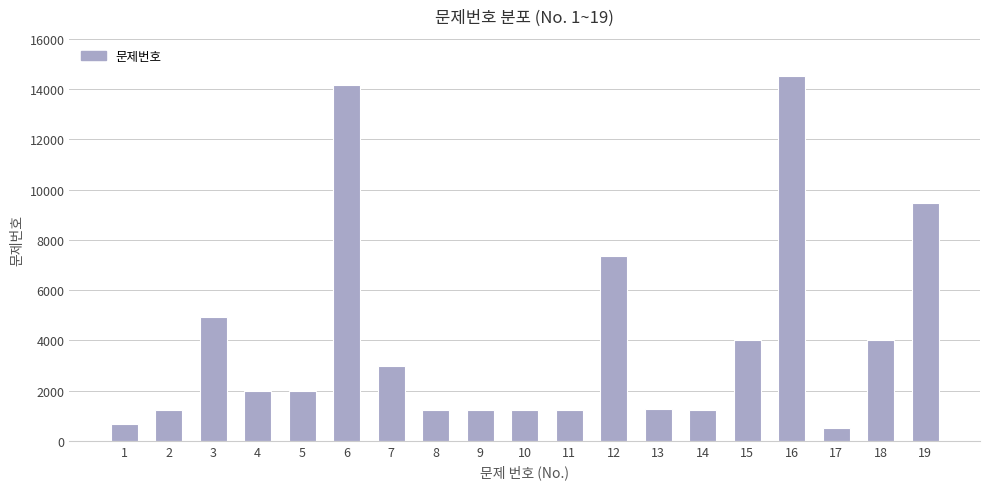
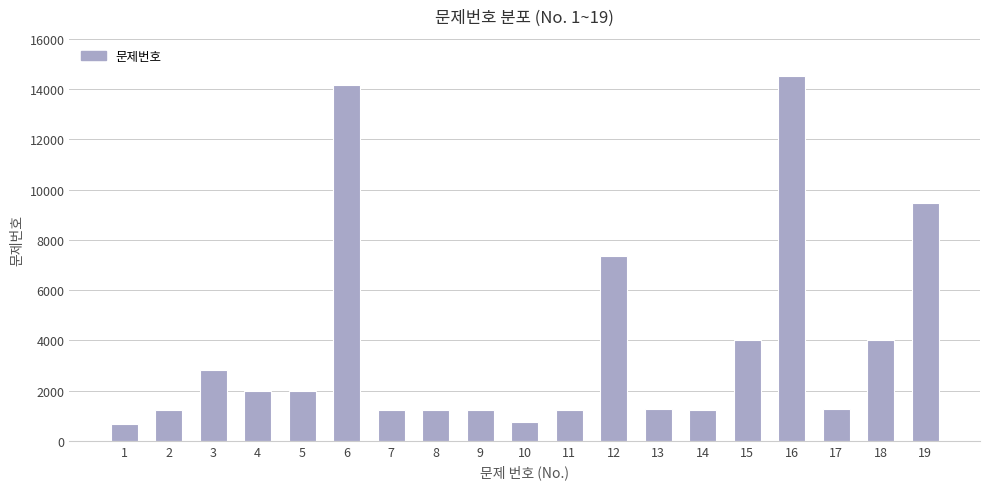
3: 4900 -> 2800
7: 3000 -> 1200
10: 1200 -> 800
17: 500 -> 1200
